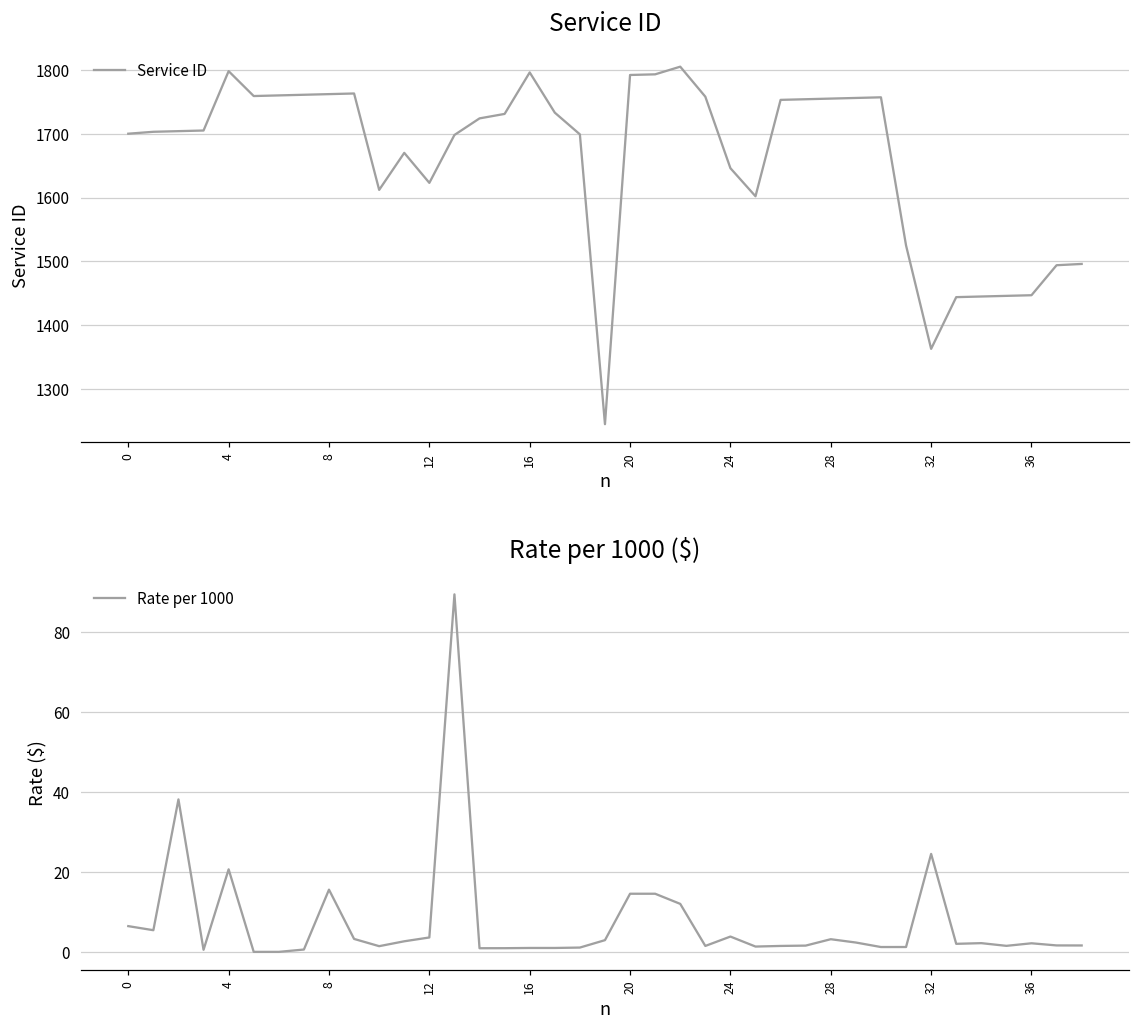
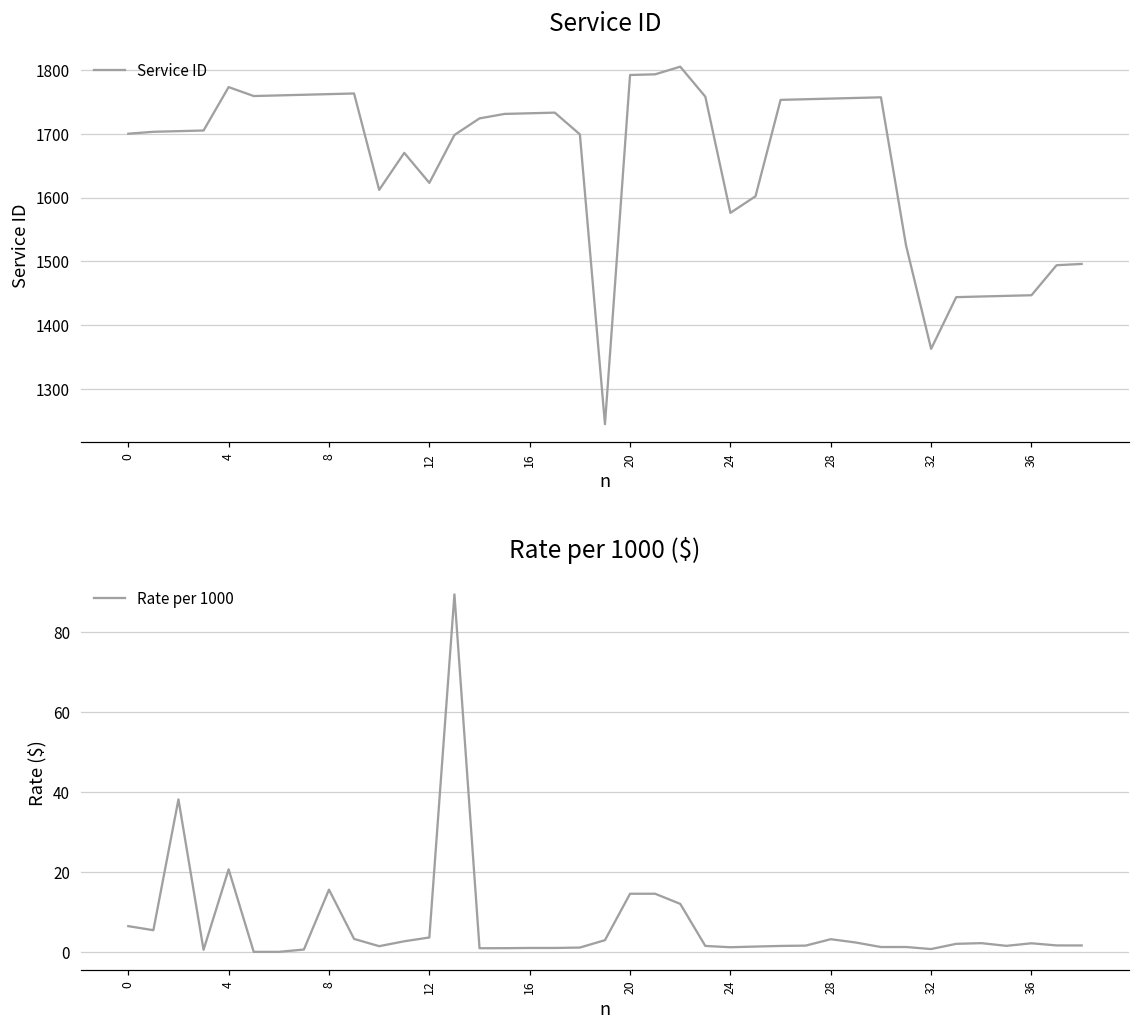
Service ID, 4: 1800 -> 1770
Service ID, 16: 1800 -> 1730
Service ID, 24: 1650 -> 1580
Rate per 1000 ($), 24: 4 -> 1
Rate per 1000 ($), 32: 25 -> 1
